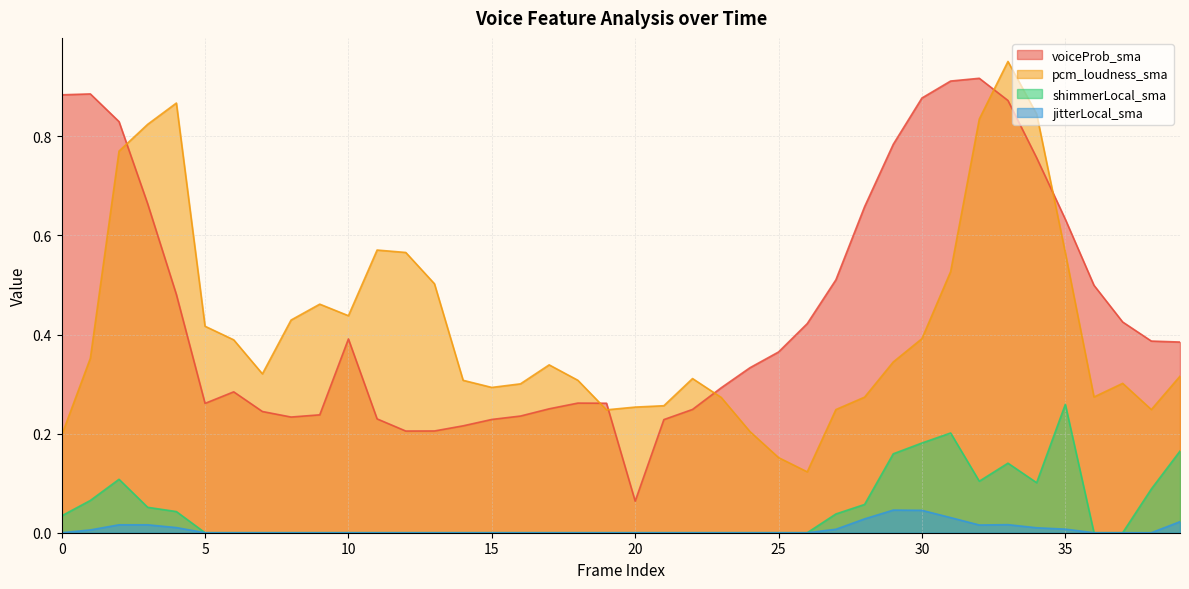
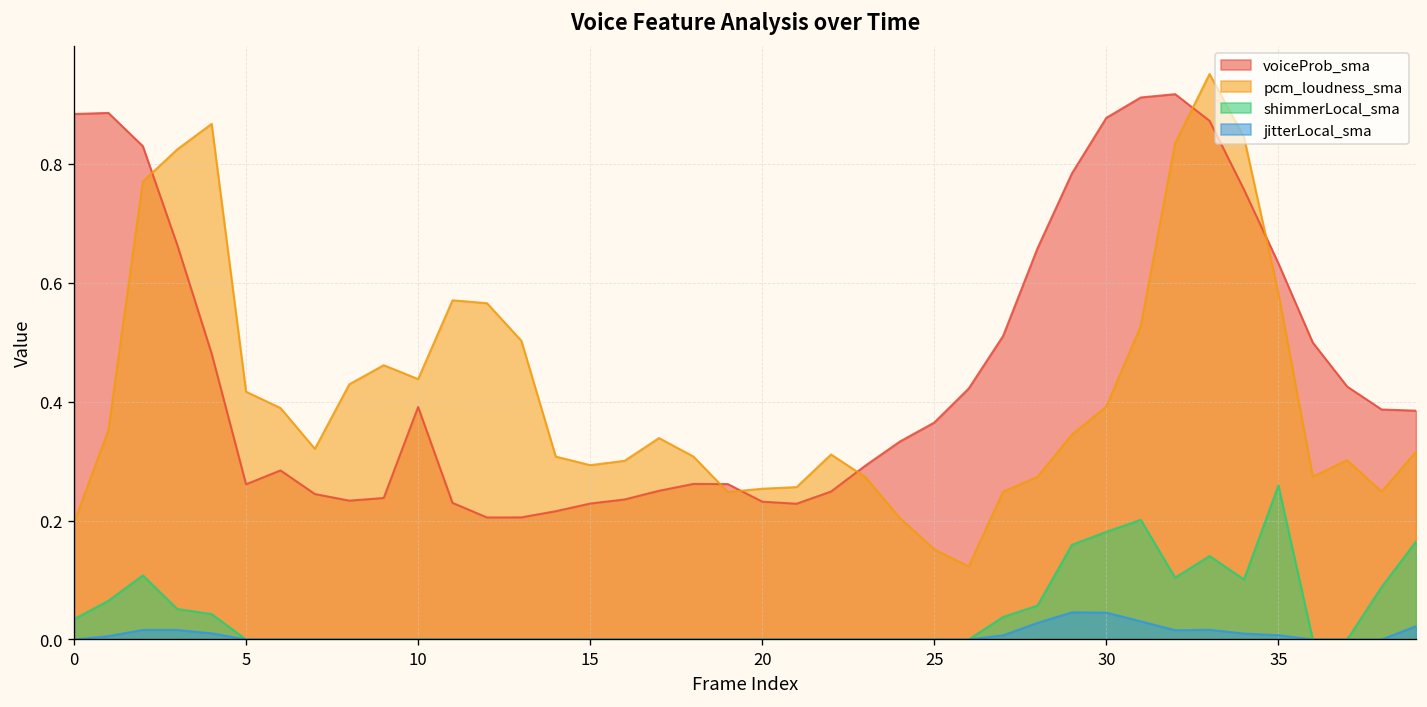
voiceProb_sma, 20: 0.06 -> 0.23
pcm_loudness_sma, 35: 0.57 -> 0.58
